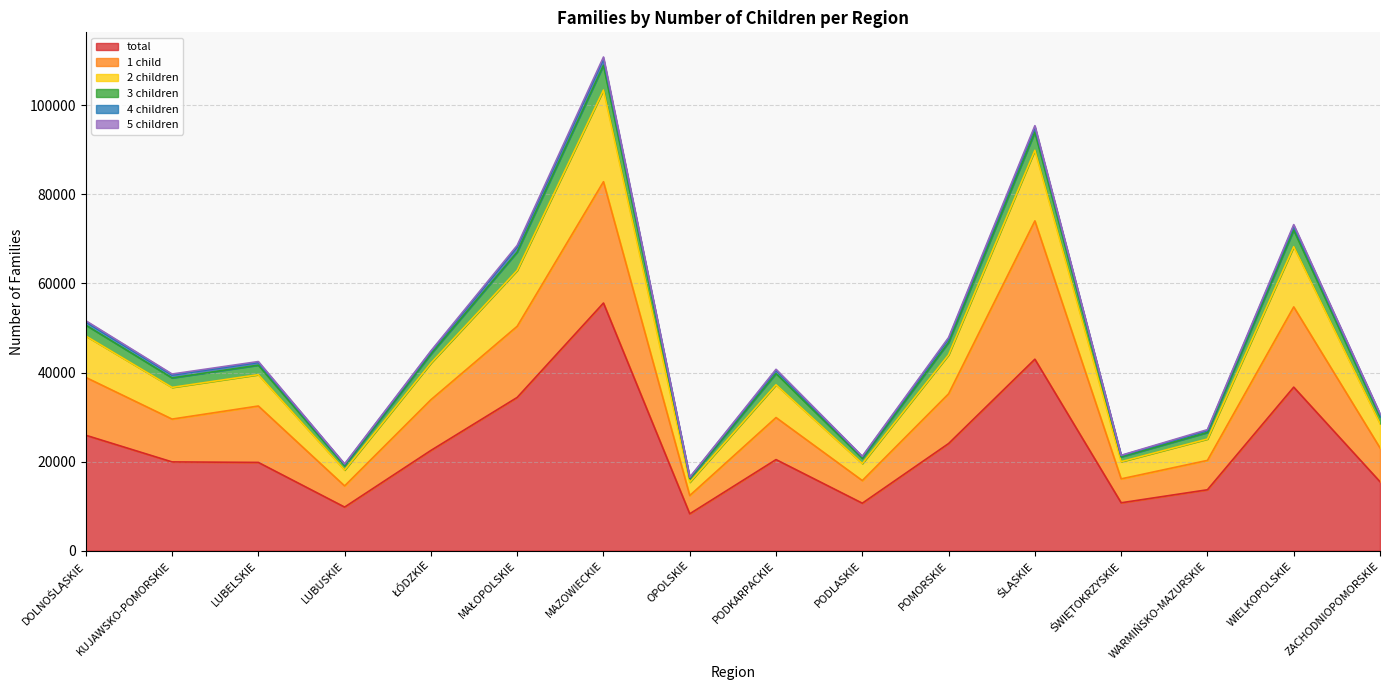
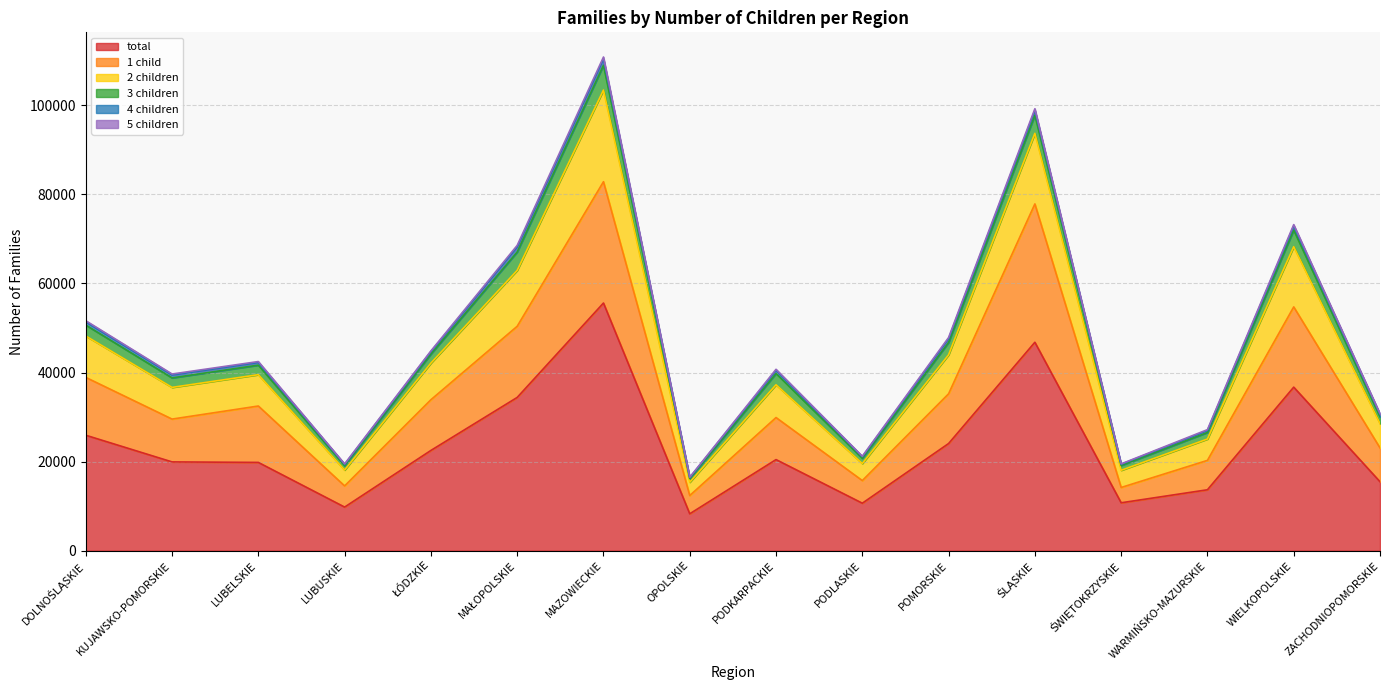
total, ŚLĄSKIE: 43000 -> 47000
1 child, ŚWIĘTOKRZYSKIE: 5000 -> 3000
